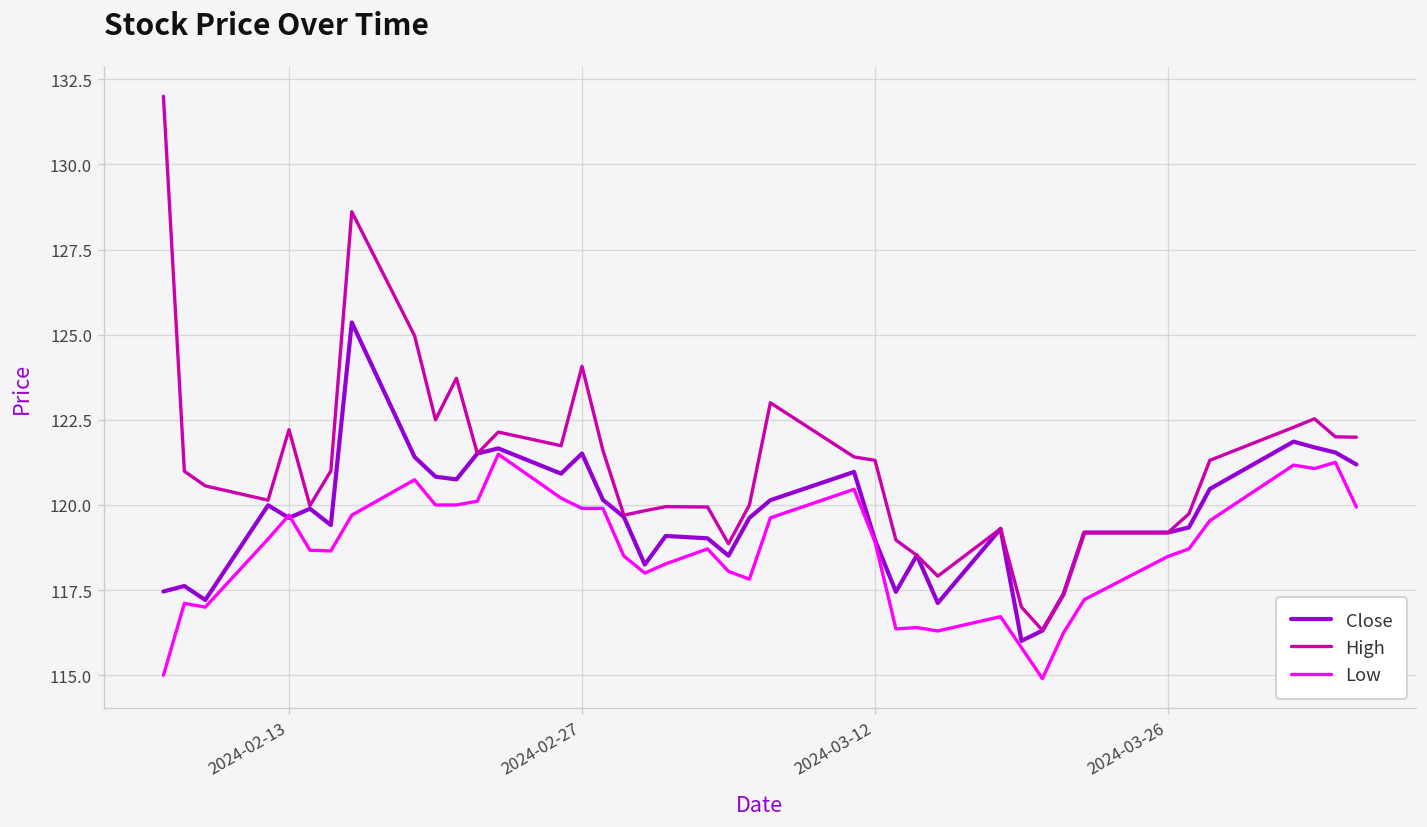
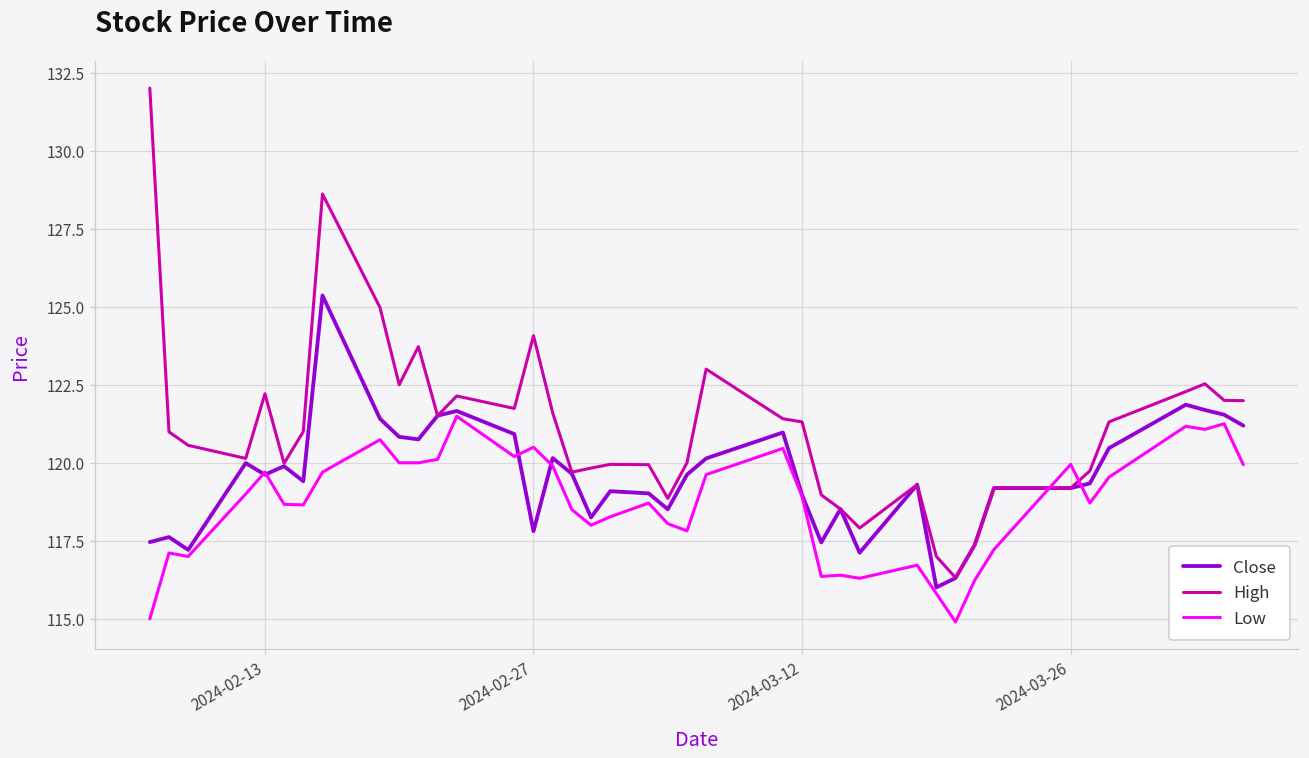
Close, 2024-02-27: 121.5 -> 117.8
Low, 2024-02-27: 119.9 -> 120.5
Low, 2024-03-26: 118.5 -> 120.0
